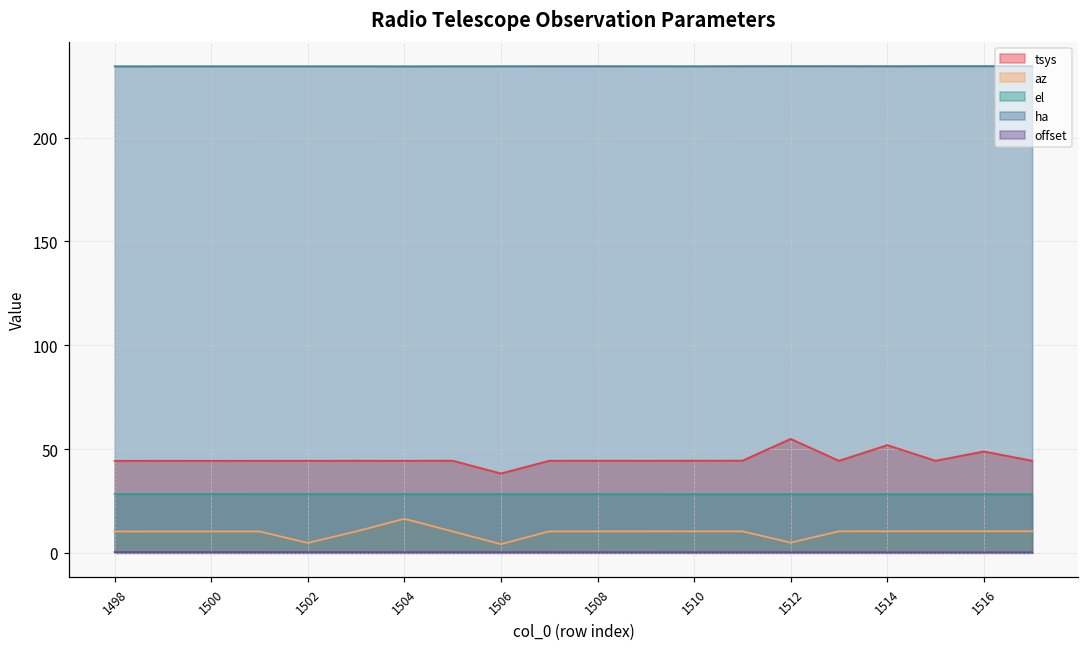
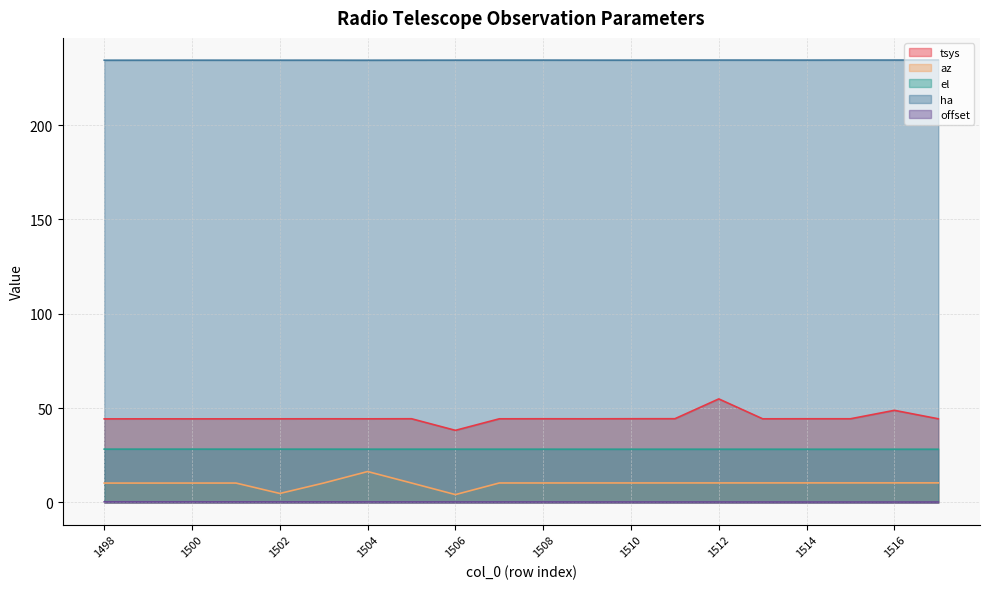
az, 1512: 5 -> 10
tsys, 1514: 52 -> 44
